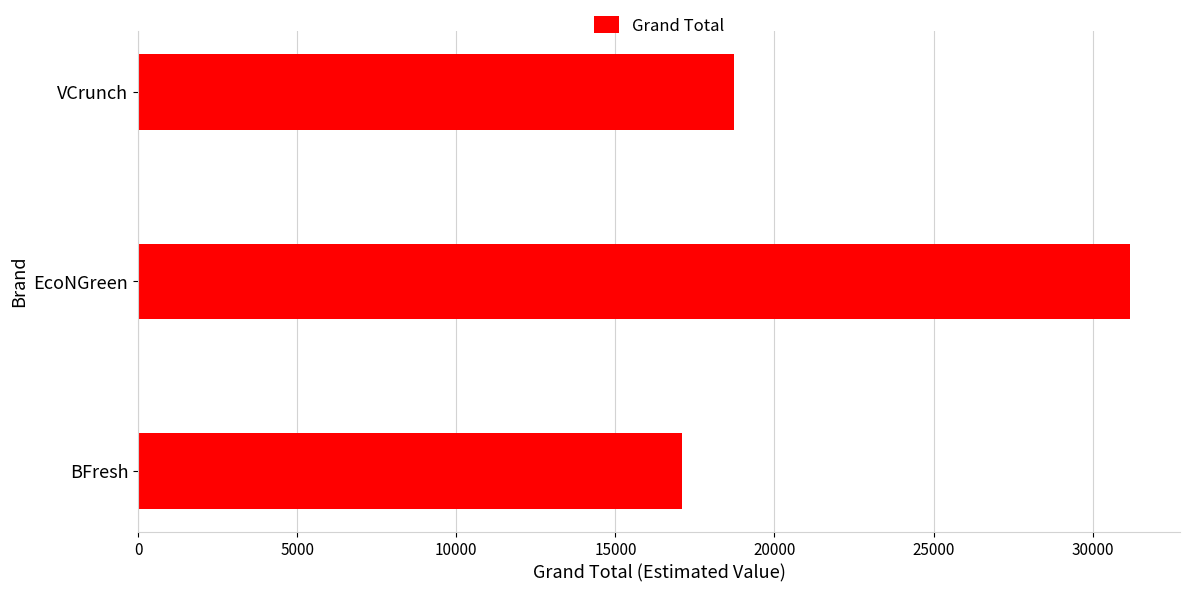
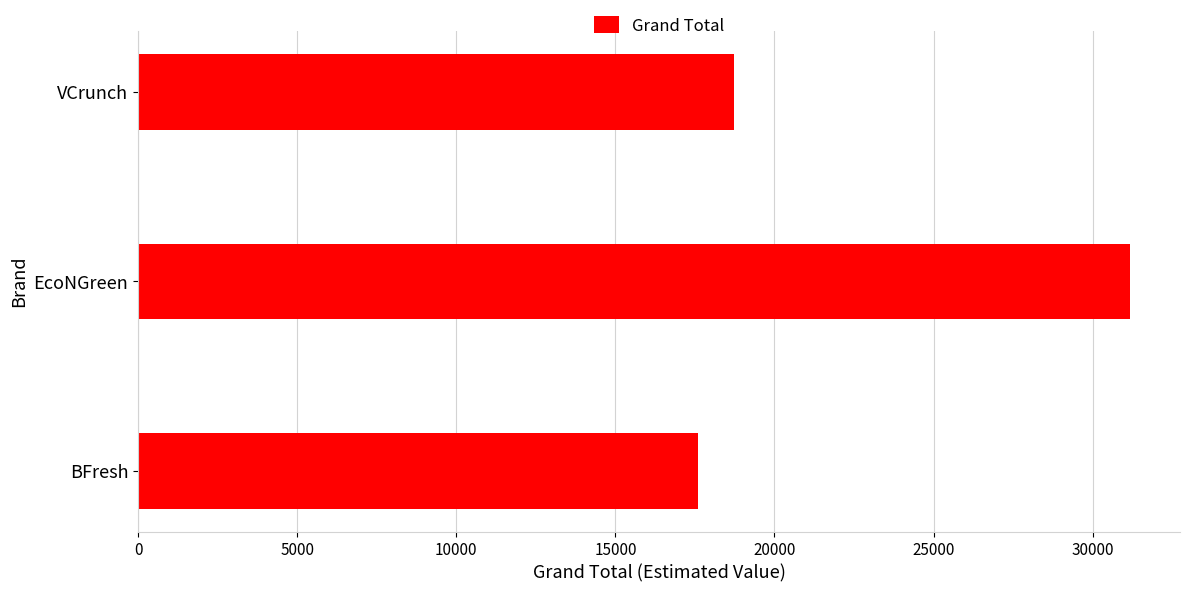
BFresh: 17100 -> 17600
